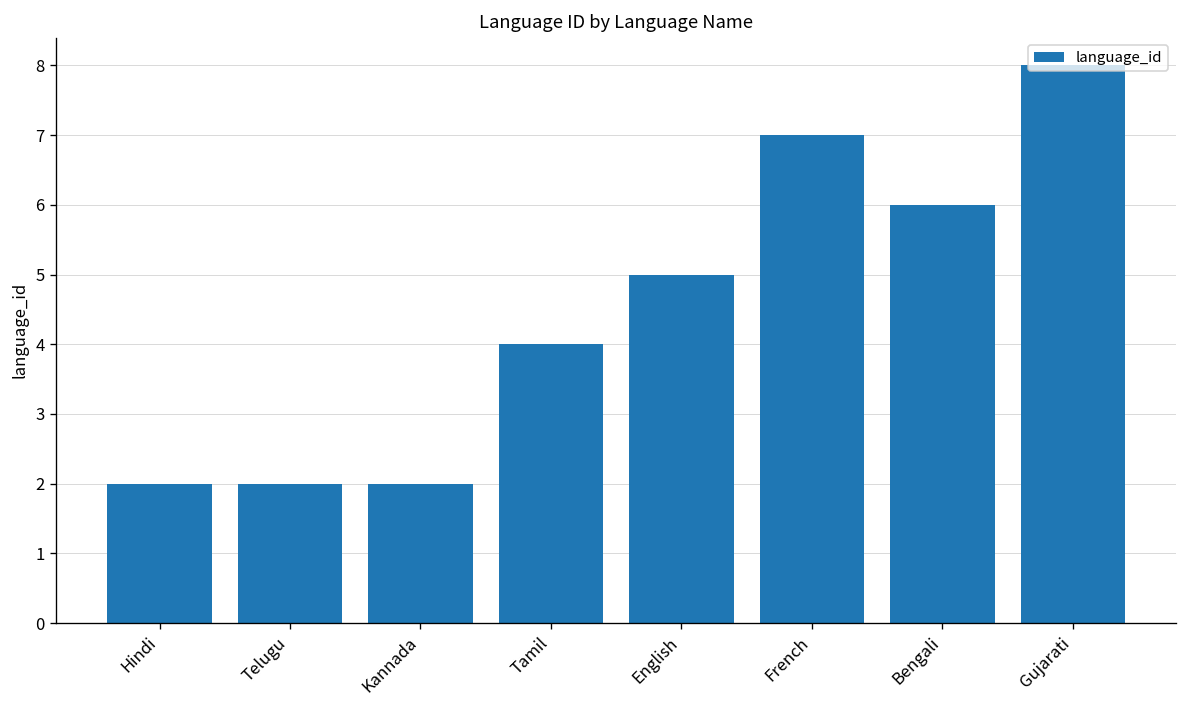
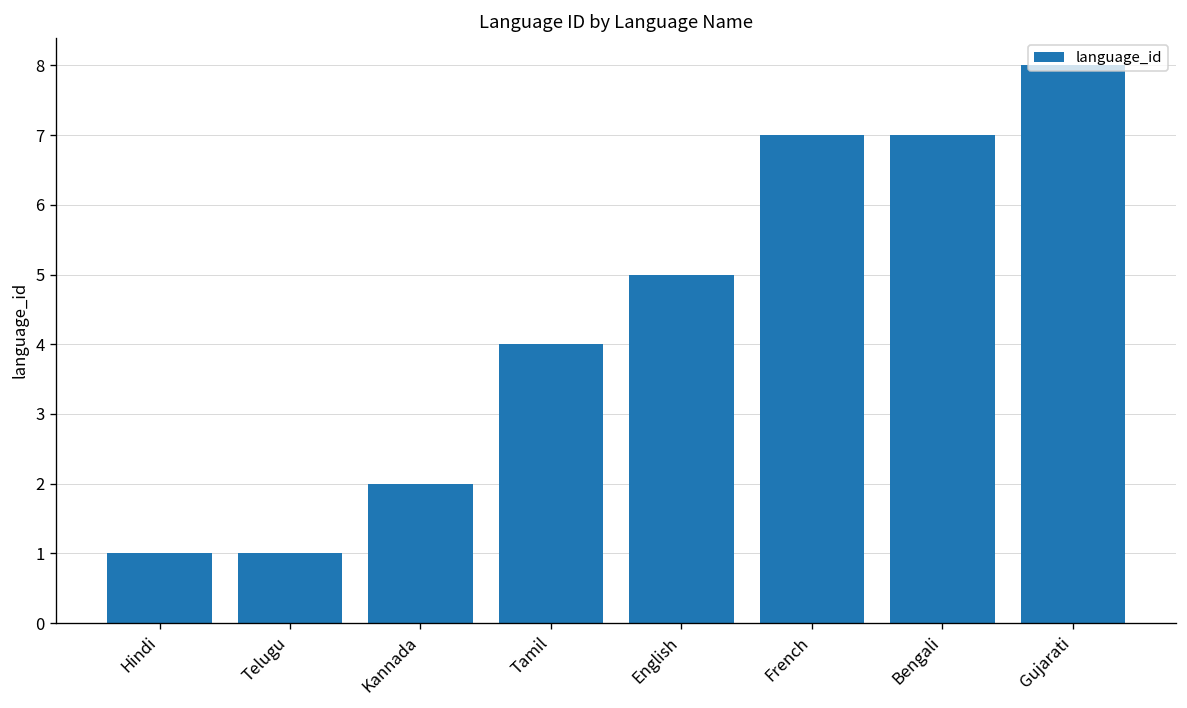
Hindi: 2 -> 1
Telugu: 2 -> 1
Bengali: 6 -> 7
